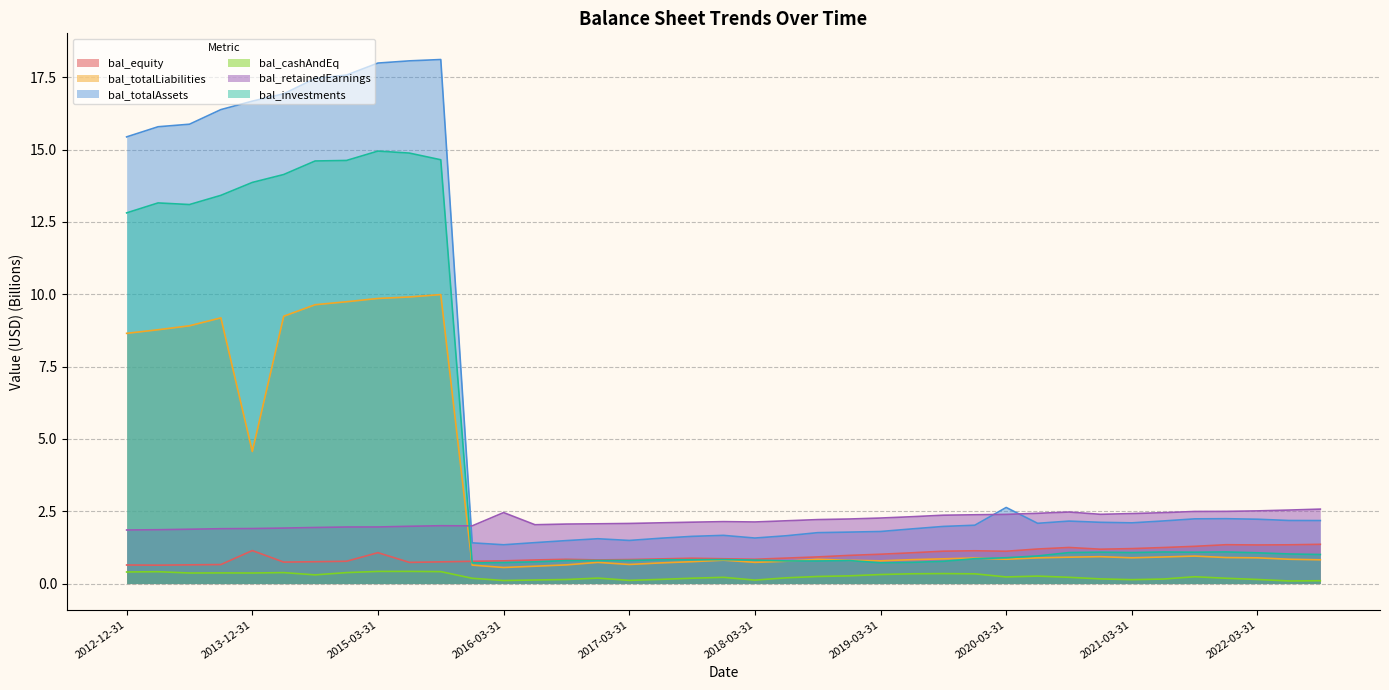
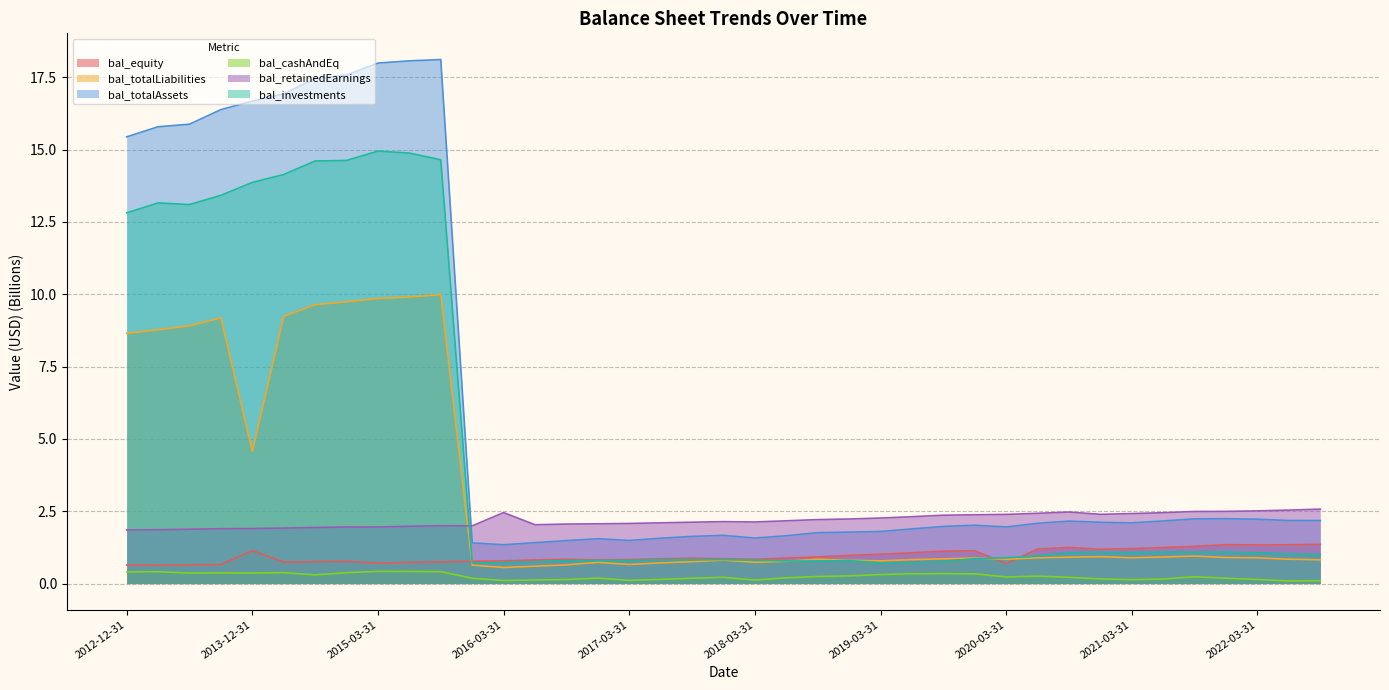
bal_equity, 2015-03-31: 1.1 -> 0.7
bal_equity, 2020-03-31: 1.1 -> 0.7
bal_totalAssets, 2020-03-31: 2.6 -> 2.0
